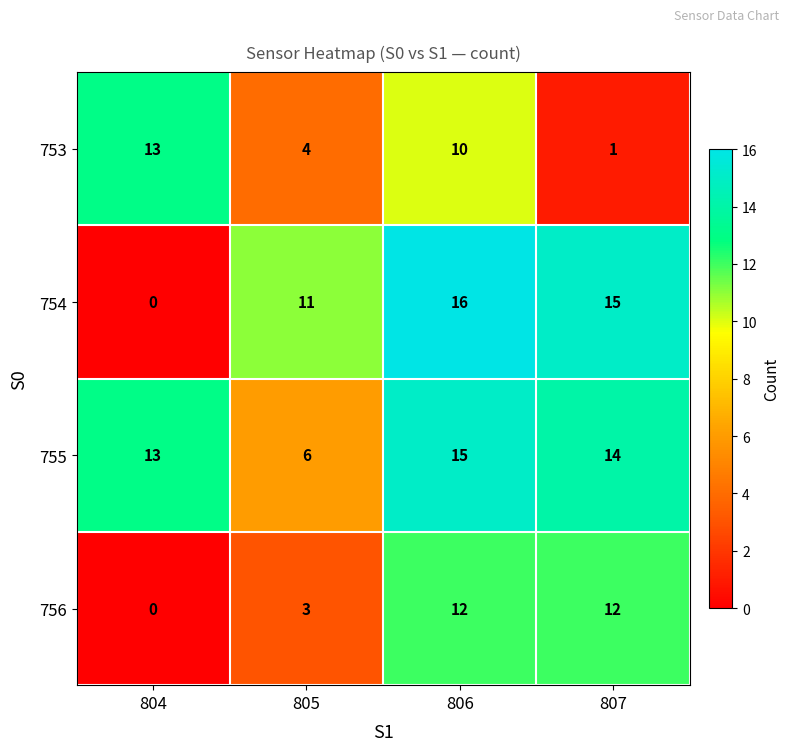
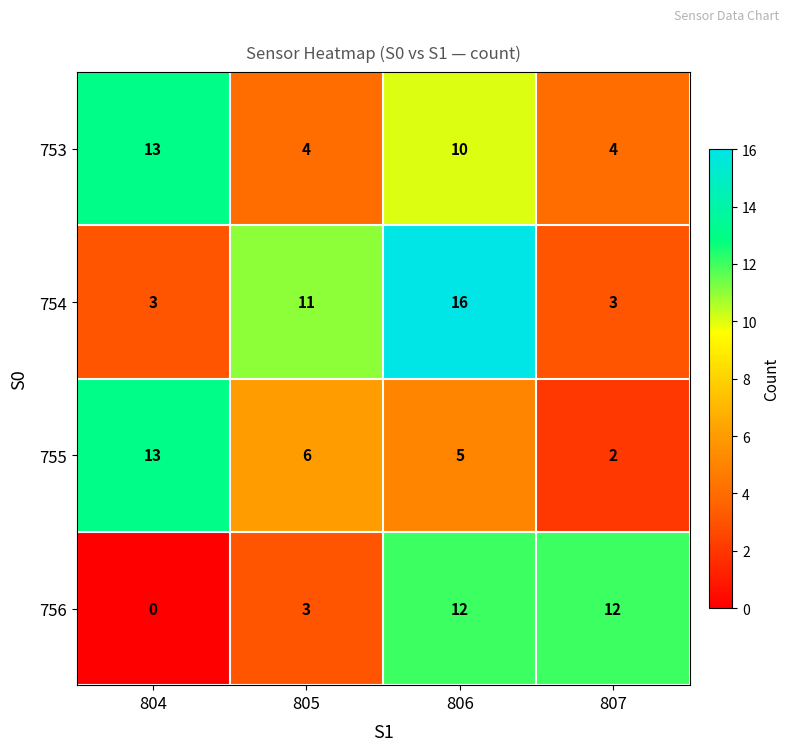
753, 807: 1 -> 4
754, 804: 0 -> 3
754, 807: 15 -> 3
755, 806: 15 -> 5
755, 807: 14 -> 2
